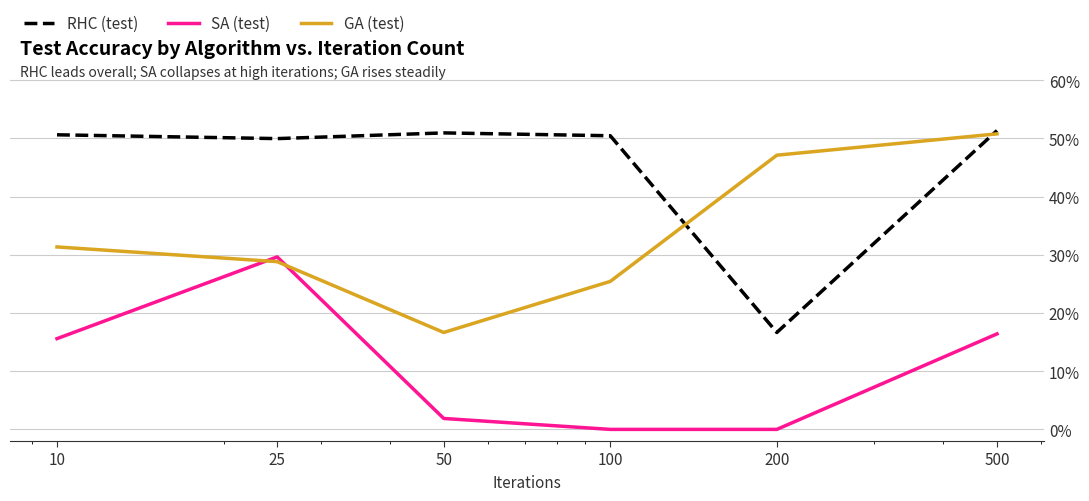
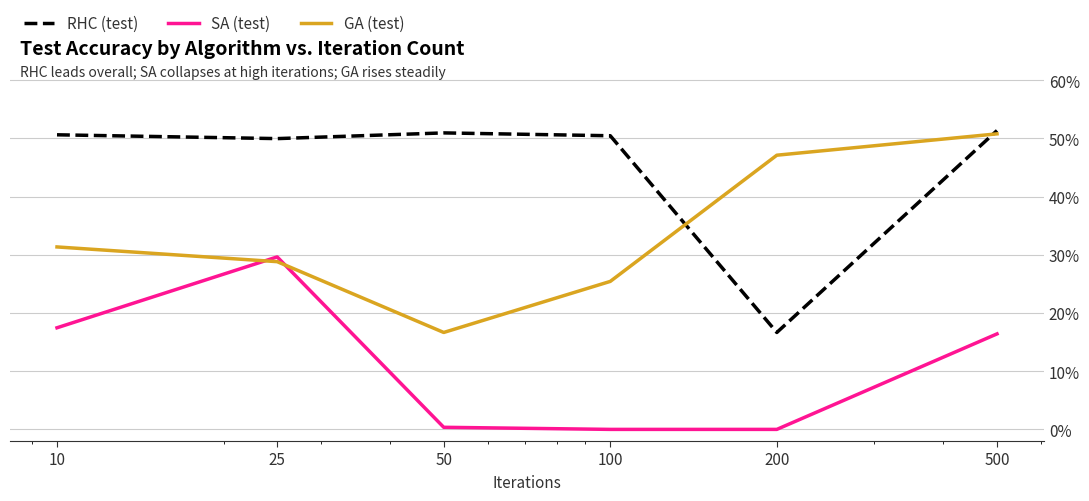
SA (test), 10: 16% -> 17%
SA (test), 50: 2% -> 0%
